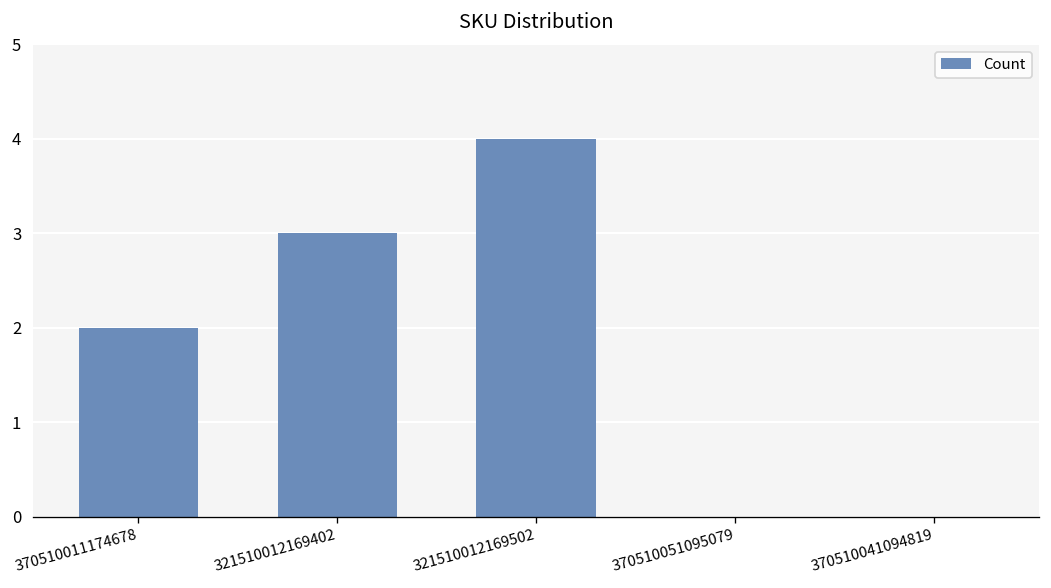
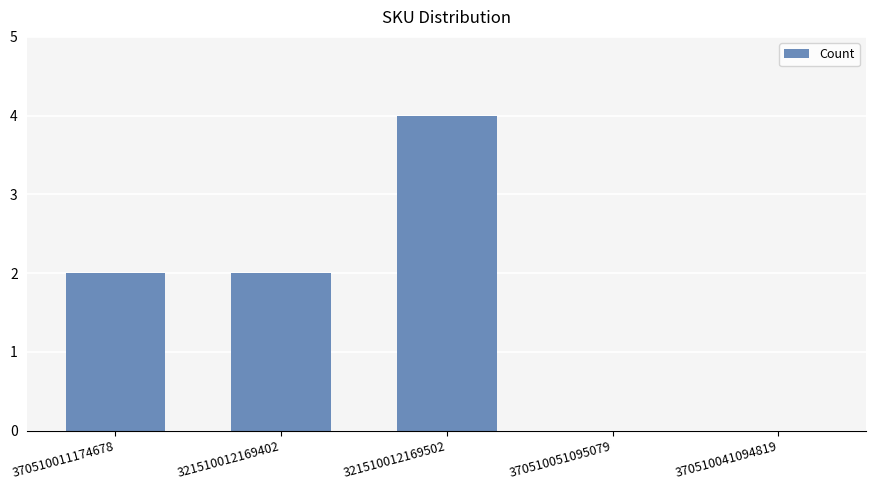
321510012169402: 3 -> 2
